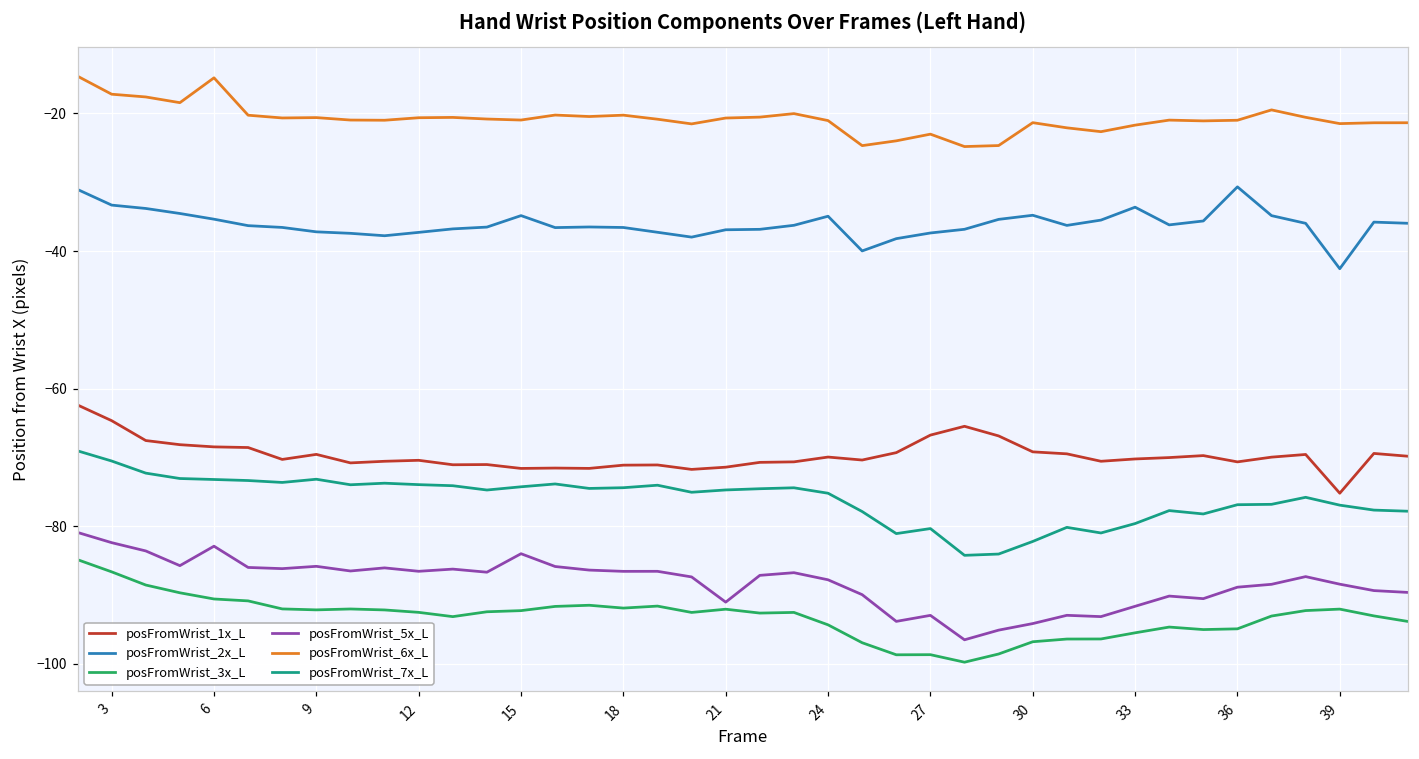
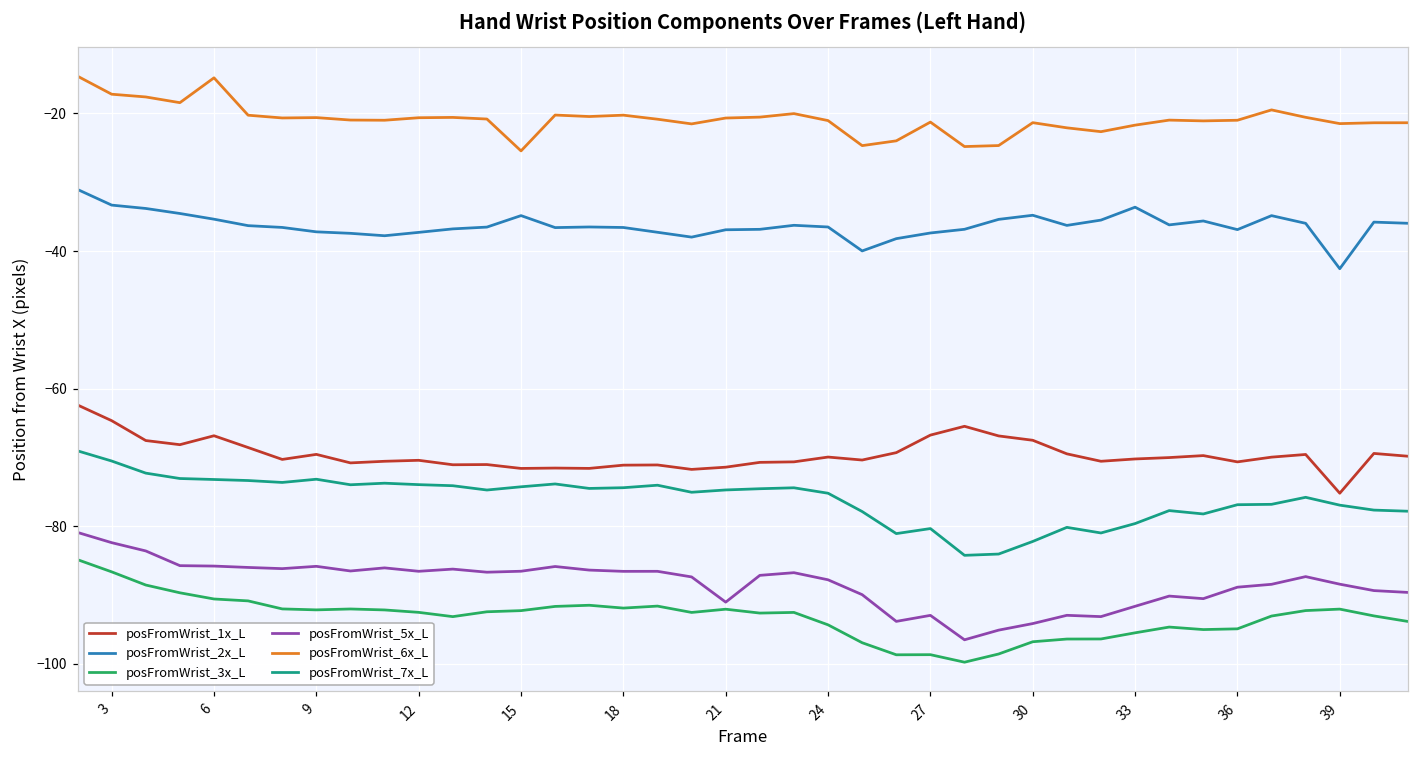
posFromWrist_1x_L, 6: -68 -> -67
posFromWrist_5x_L, 6: -83 -> -86
posFromWrist_5x_L, 15: -84 -> -87
posFromWrist_6x_L, 15: -21 -> -25
posFromWrist_2x_L, 24: -35 -> -37
posFromWrist_6x_L, 27: -23 -> -21
posFromWrist_1x_L, 30: -69 -> -68
posFromWrist_2x_L, 36: -31 -> -37
